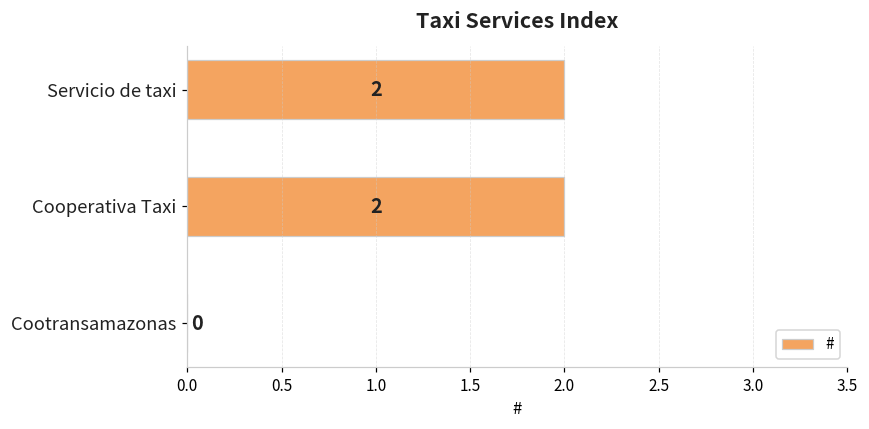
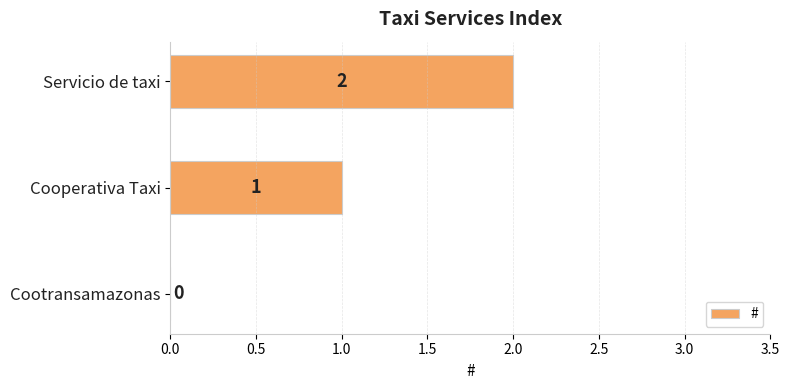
Cooperativa Taxi: 2 -> 1
